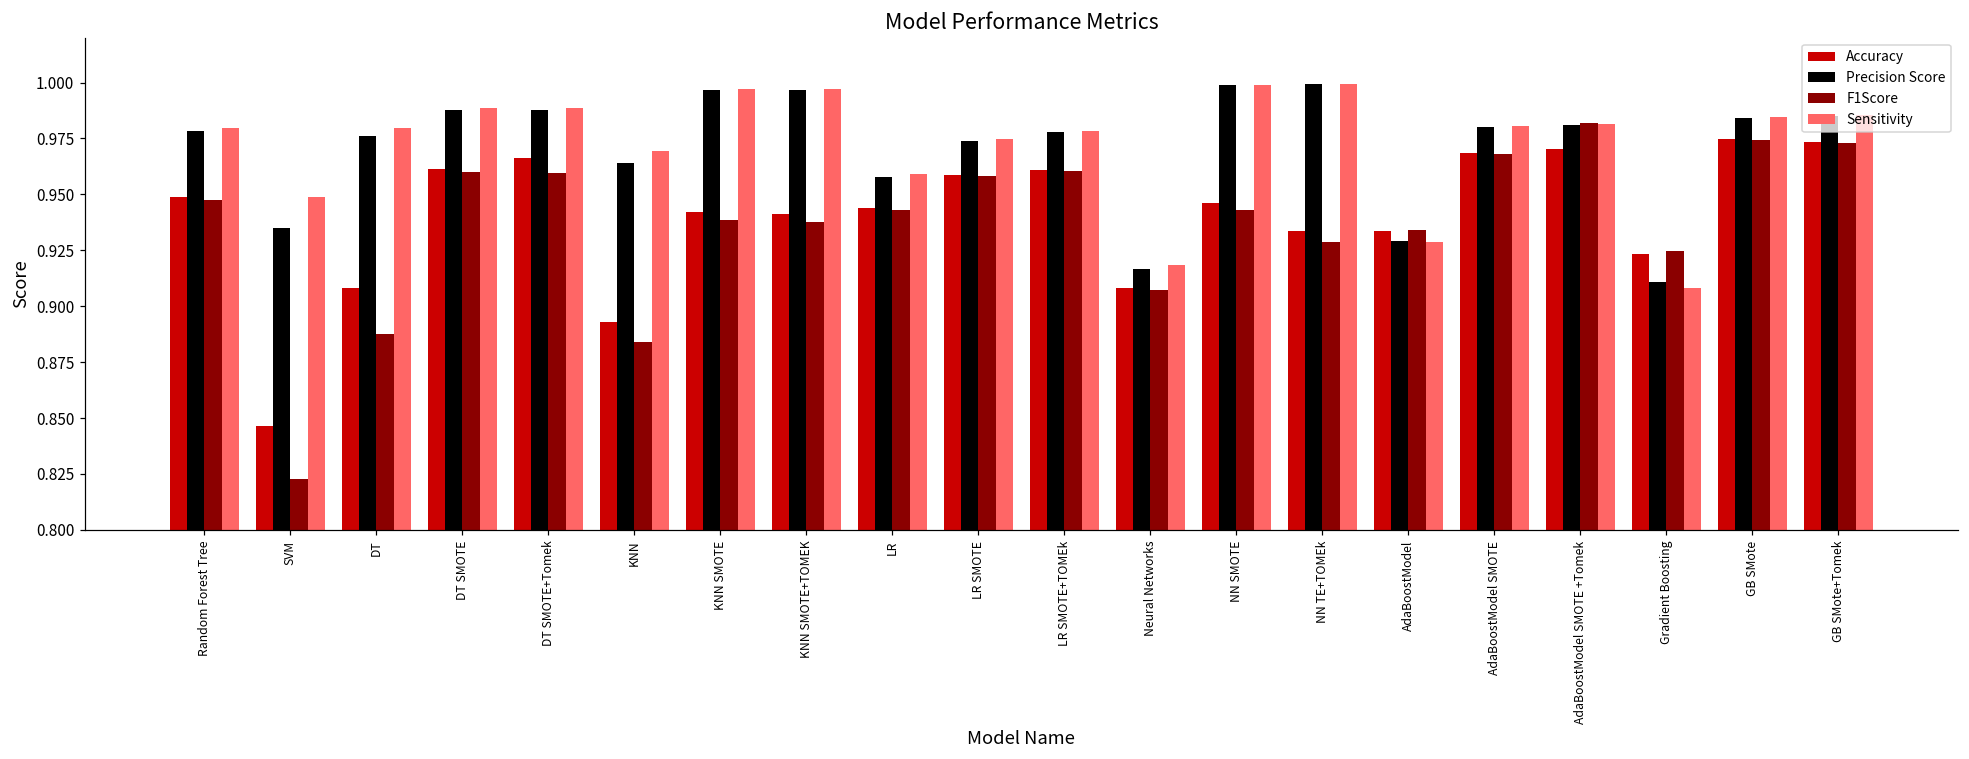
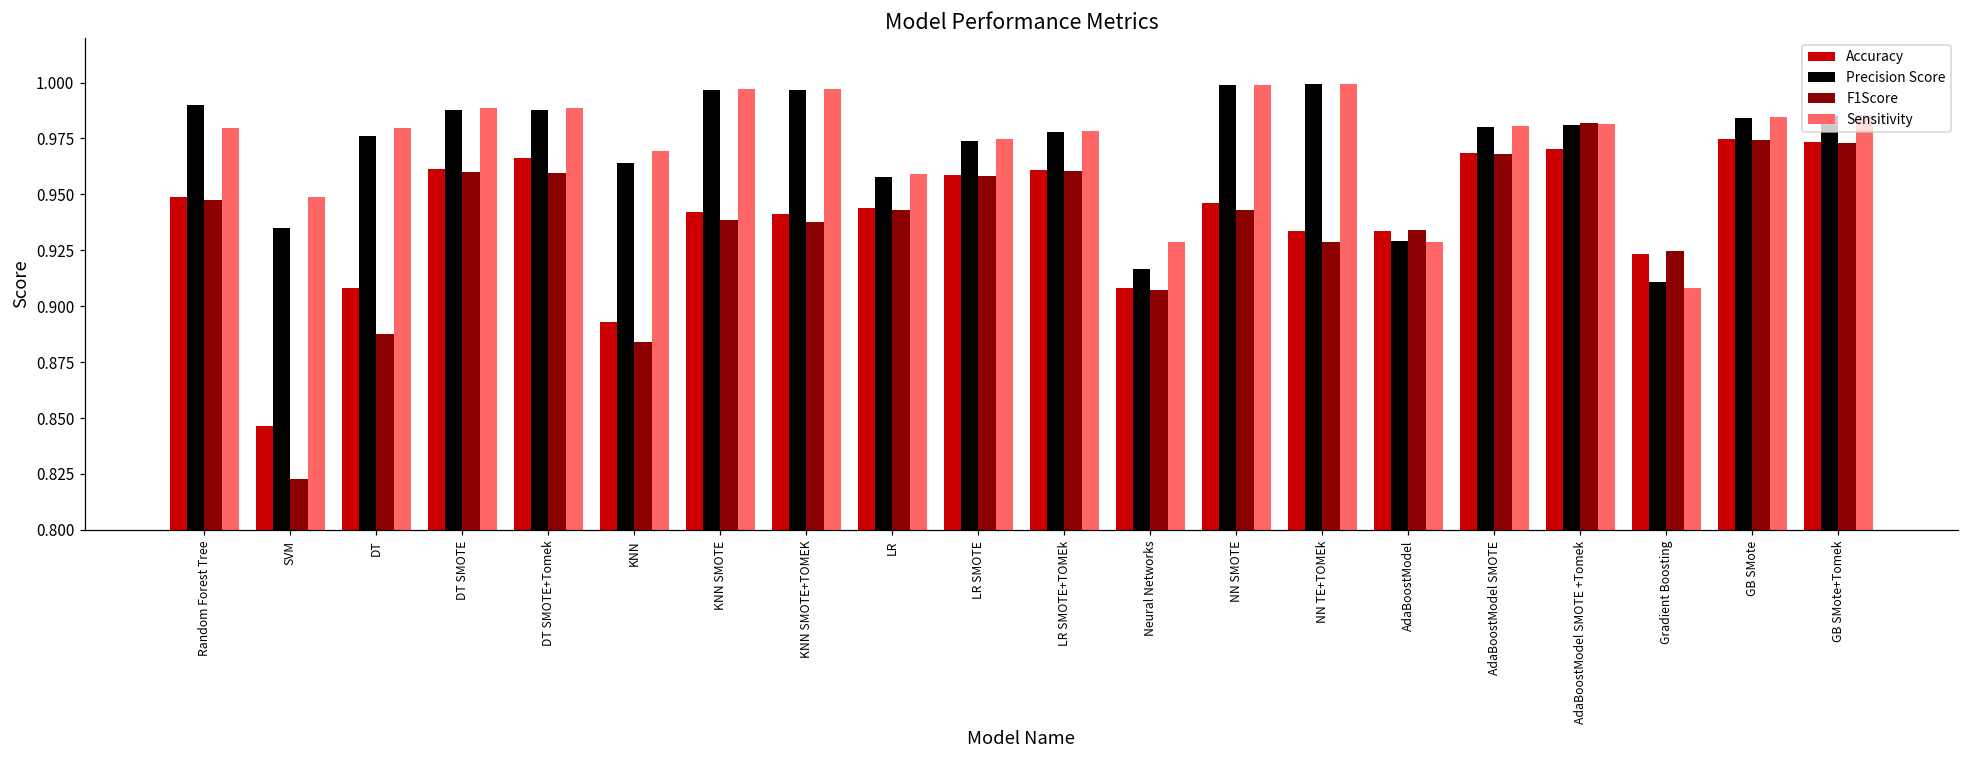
Precision Score, Random Forest Tree: 0.978 -> 0.990
Sensitivity, Neural Networks: 0.918 -> 0.929
